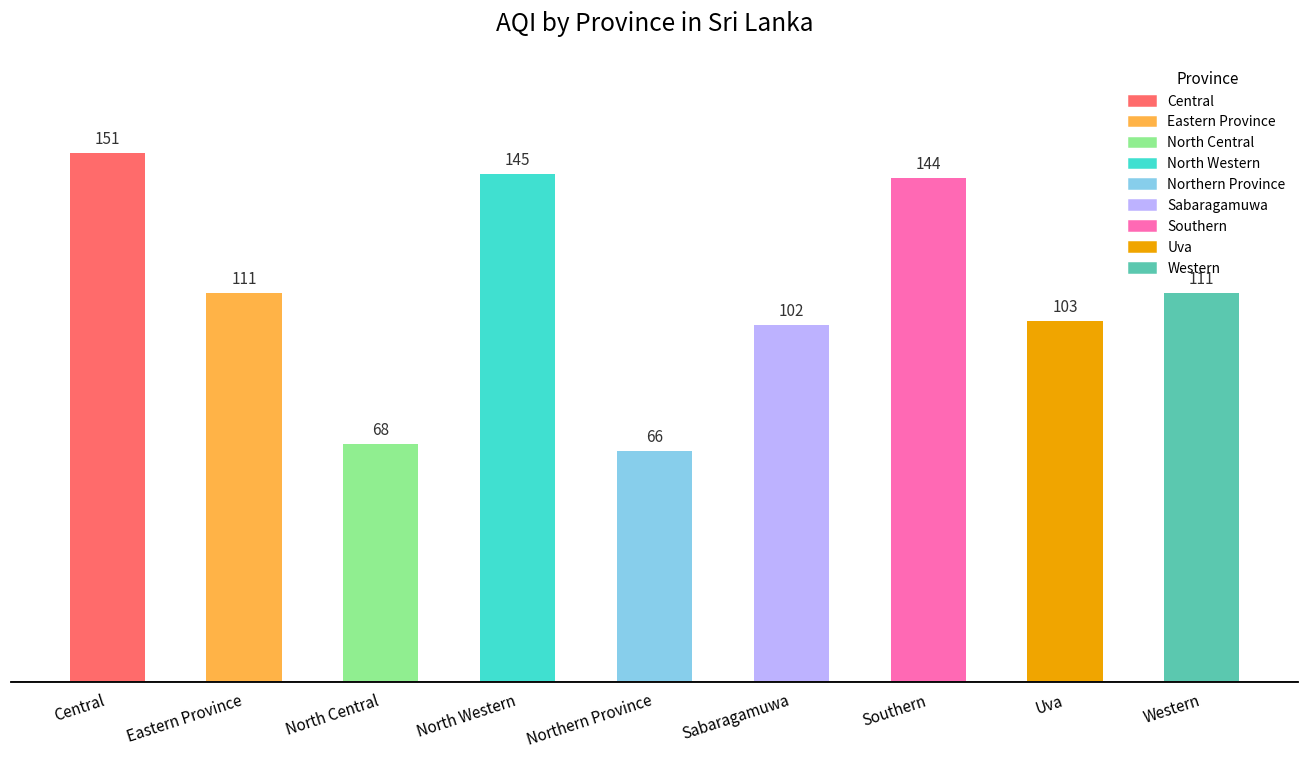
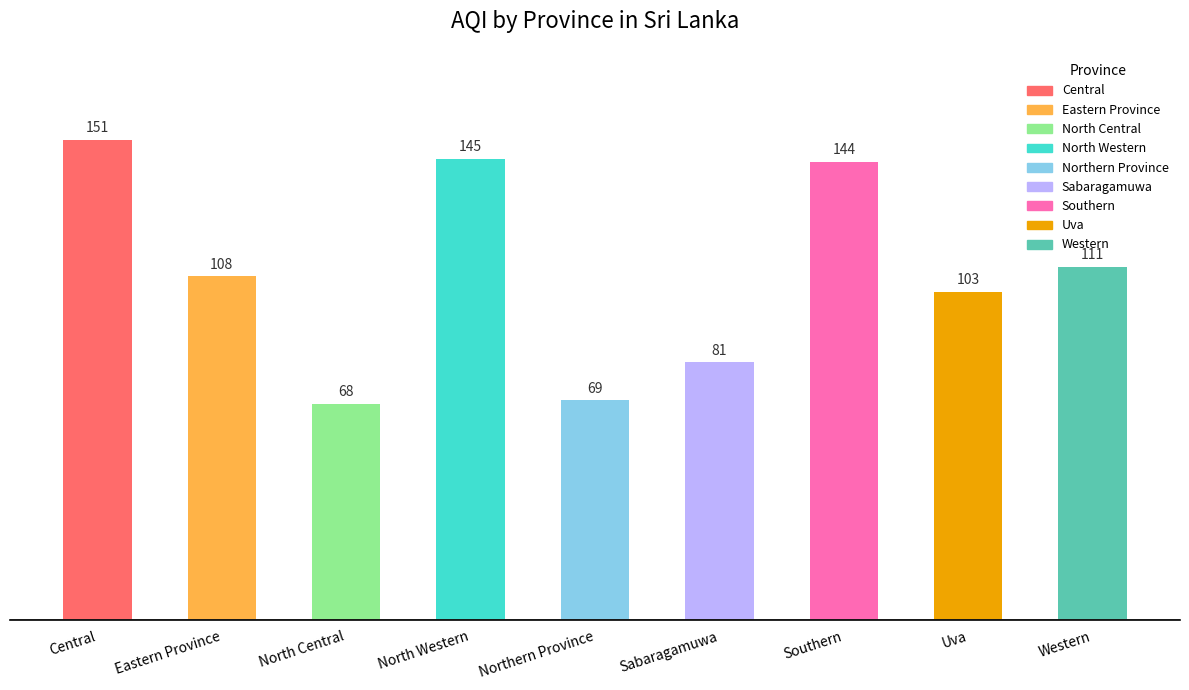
Eastern Province: 111 -> 108
Northern Province: 66 -> 69
Sabaragamuwa: 102 -> 81
